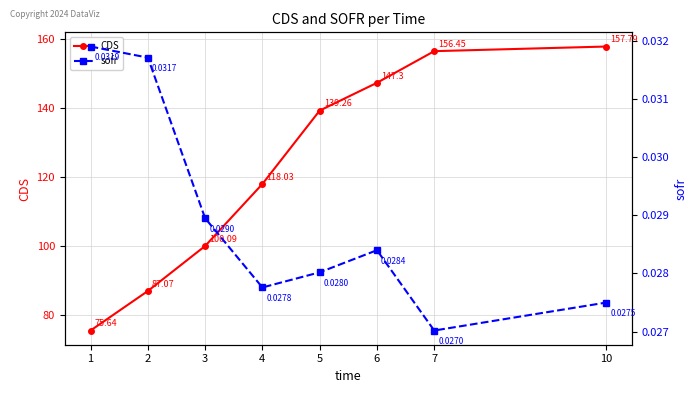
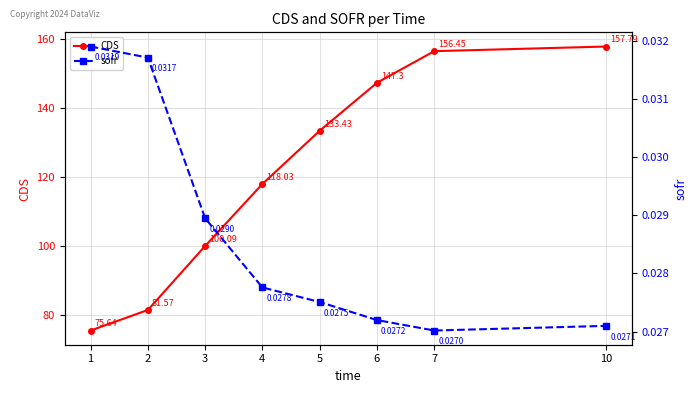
CDS, 2: 87.07 -> 81.57
CDS, 5: 139.26 -> 133.43
sofr, 5: 0.0280 -> 0.0275
sofr, 6: 0.0284 -> 0.0272
sofr, 10: 0.0275 -> 0.0271
